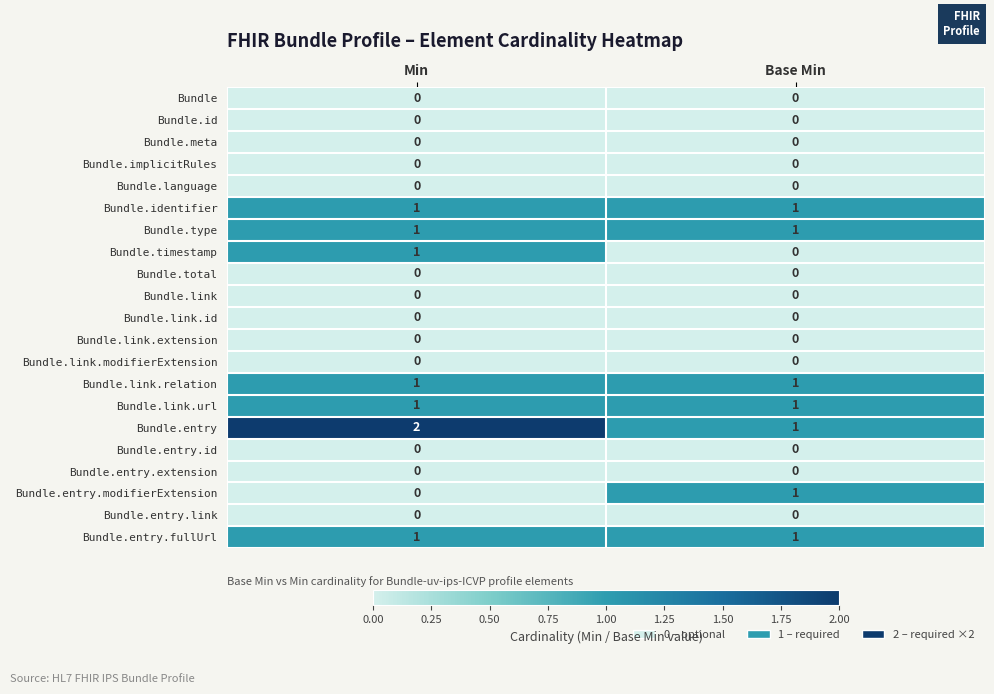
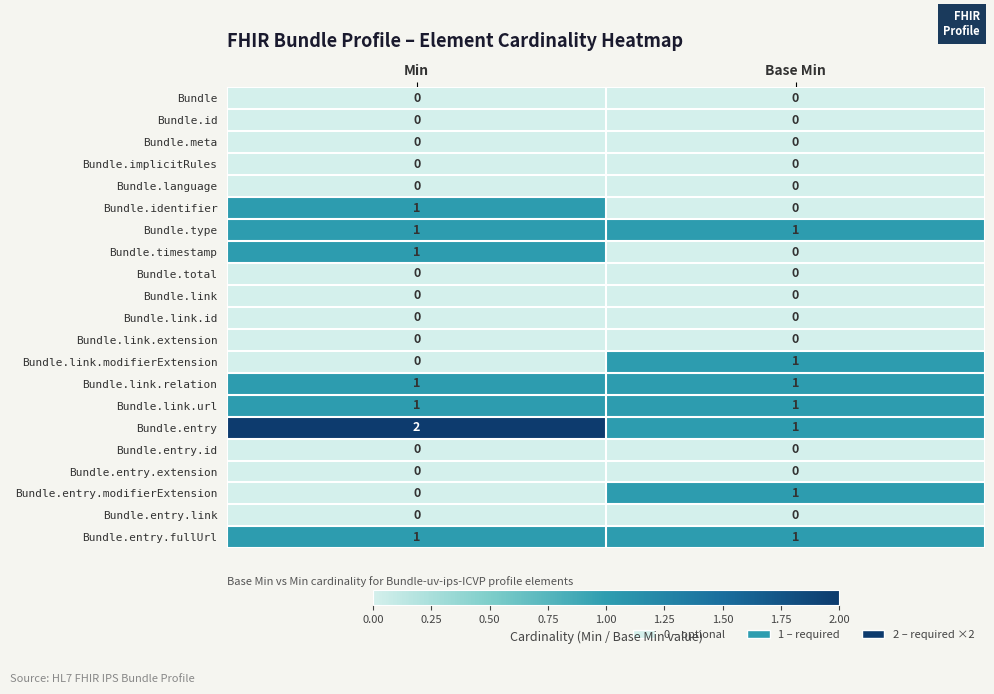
Bundle.identifier, Base Min: 1 -> 0
Bundle.link.modifierExtension, Base Min: 0 -> 1
